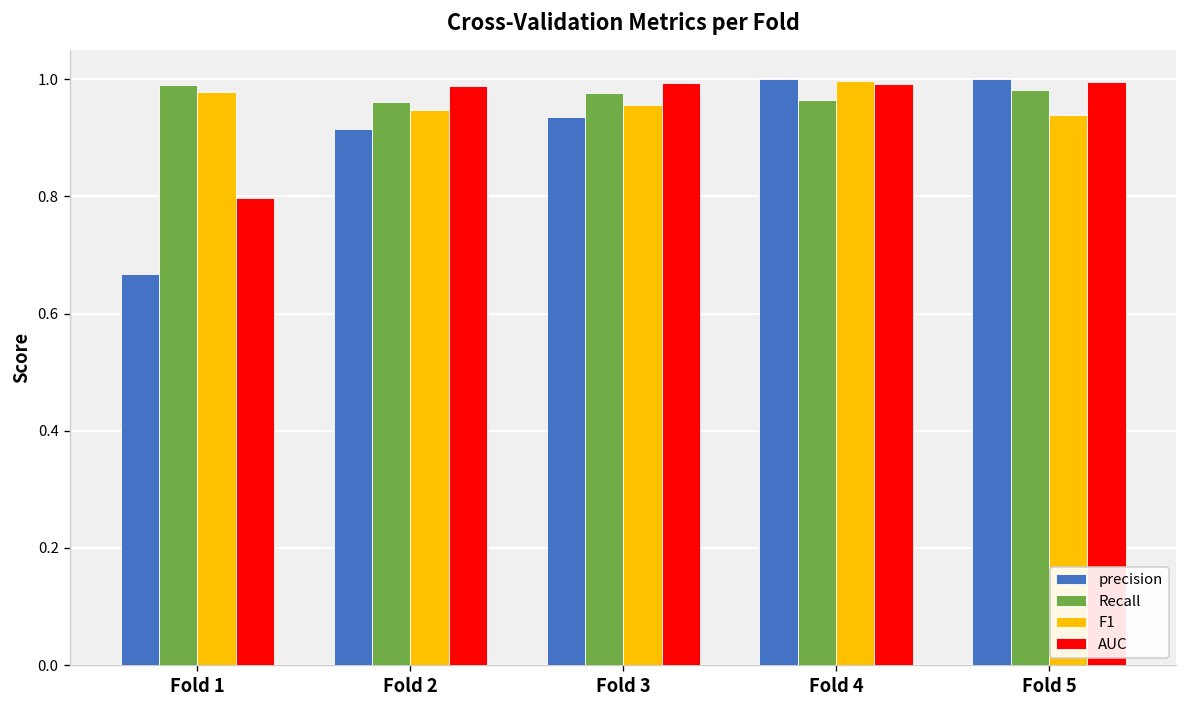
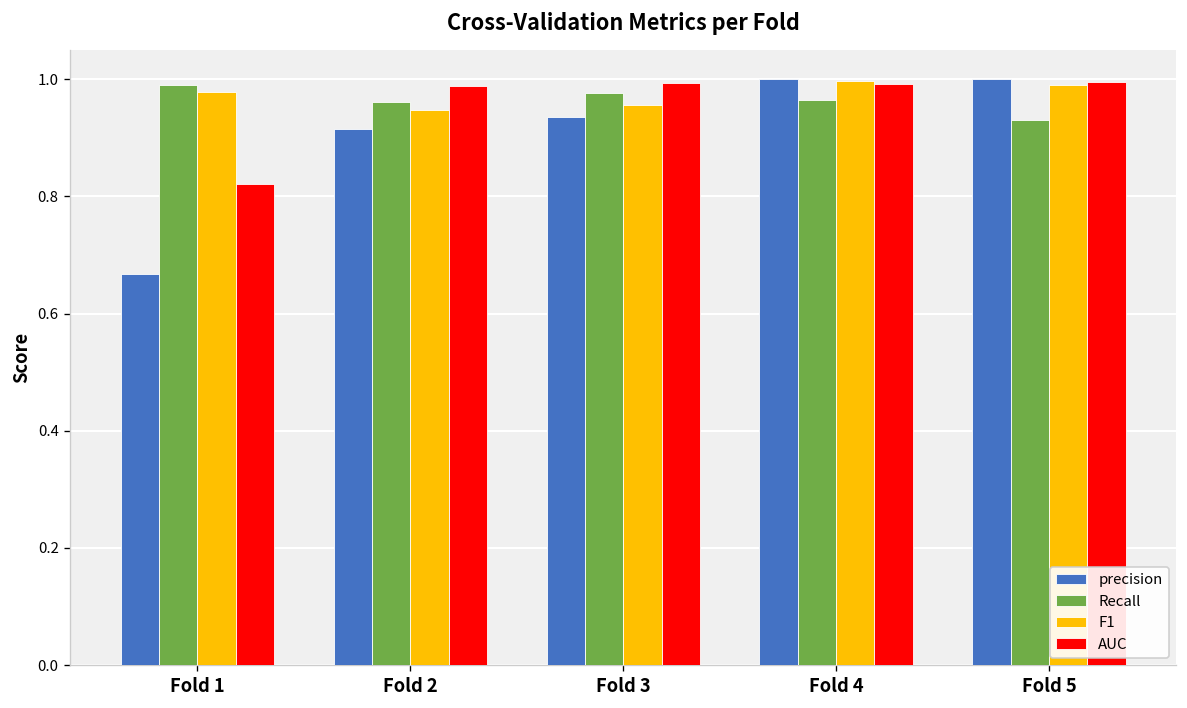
AUC, Fold 1: 0.80 -> 0.82
Recall, Fold 5: 0.98 -> 0.93
F1, Fold 5: 0.94 -> 0.99
